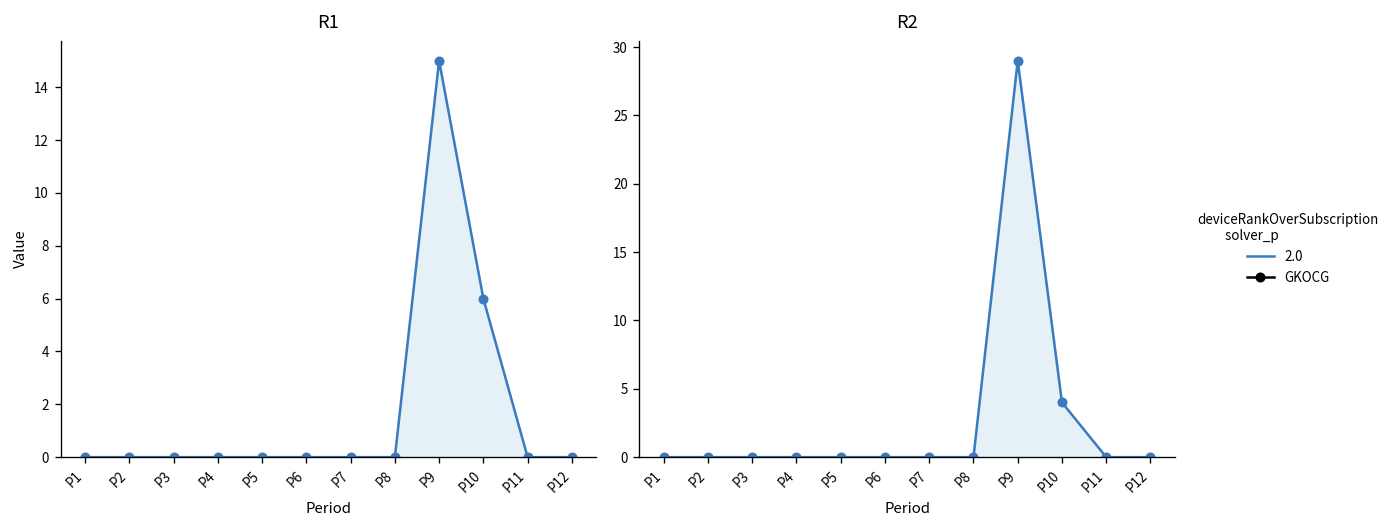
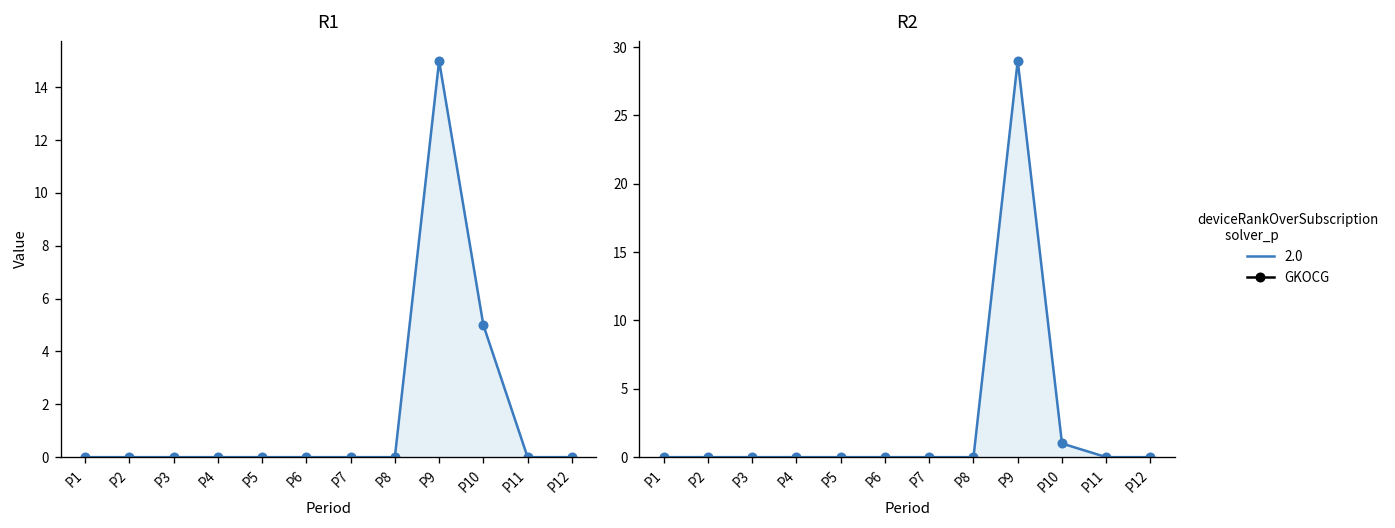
R1, P10: 6 -> 5
R2, P10: 4 -> 1
